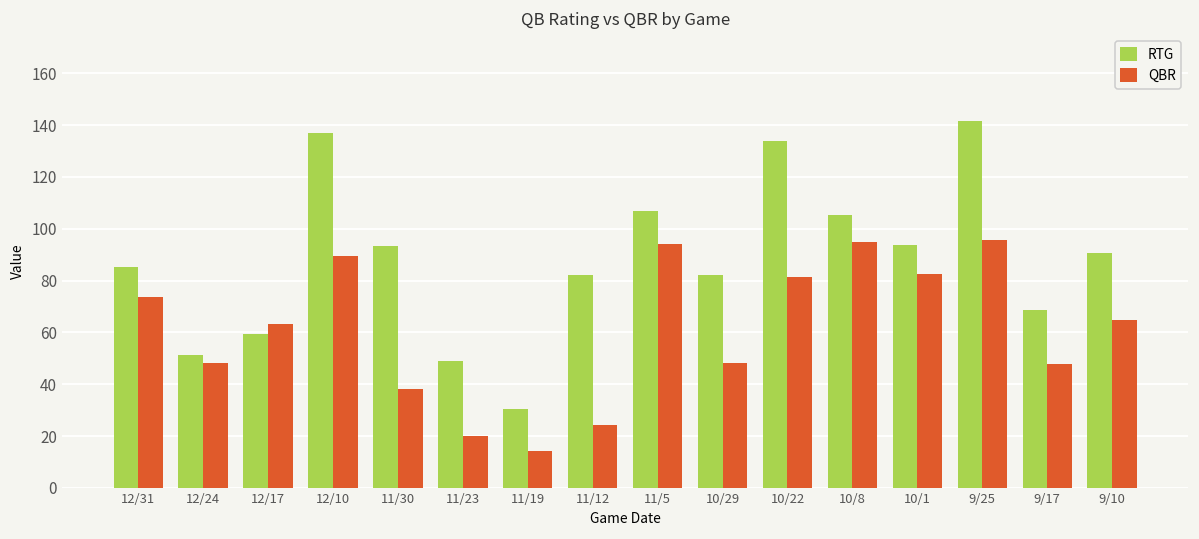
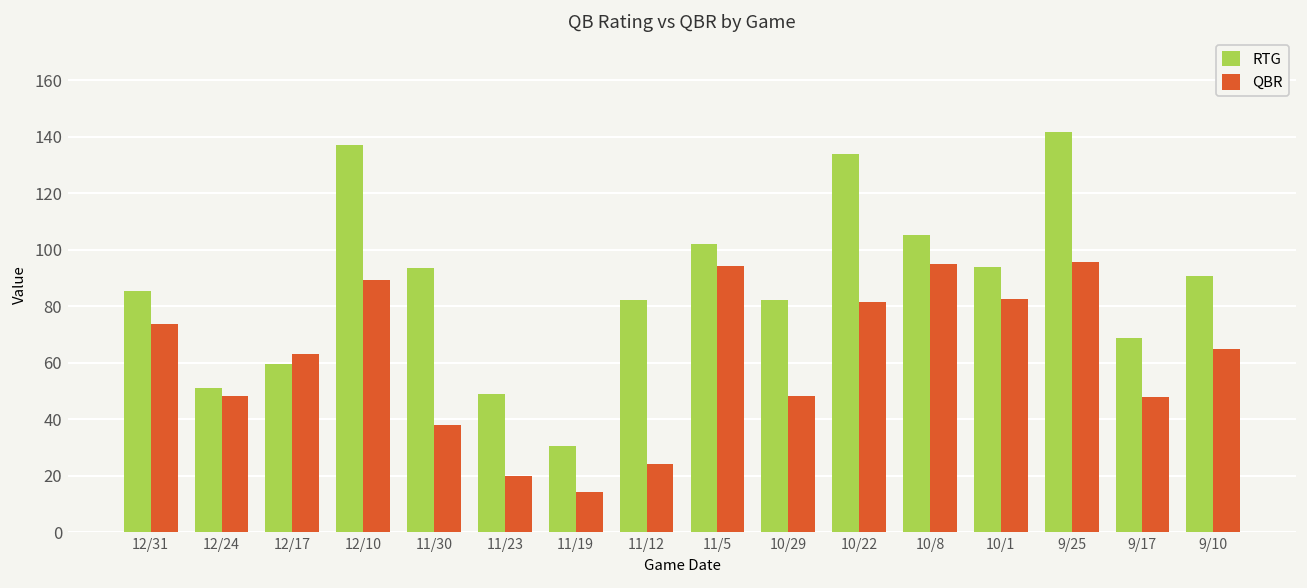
RTG, 11/5: 107 -> 102
